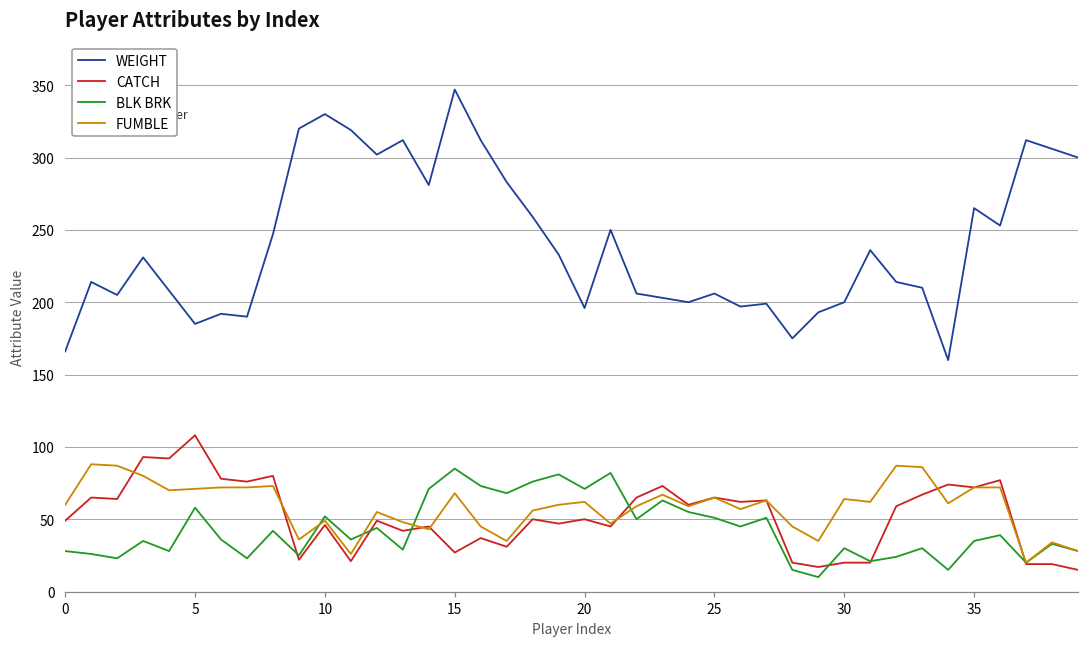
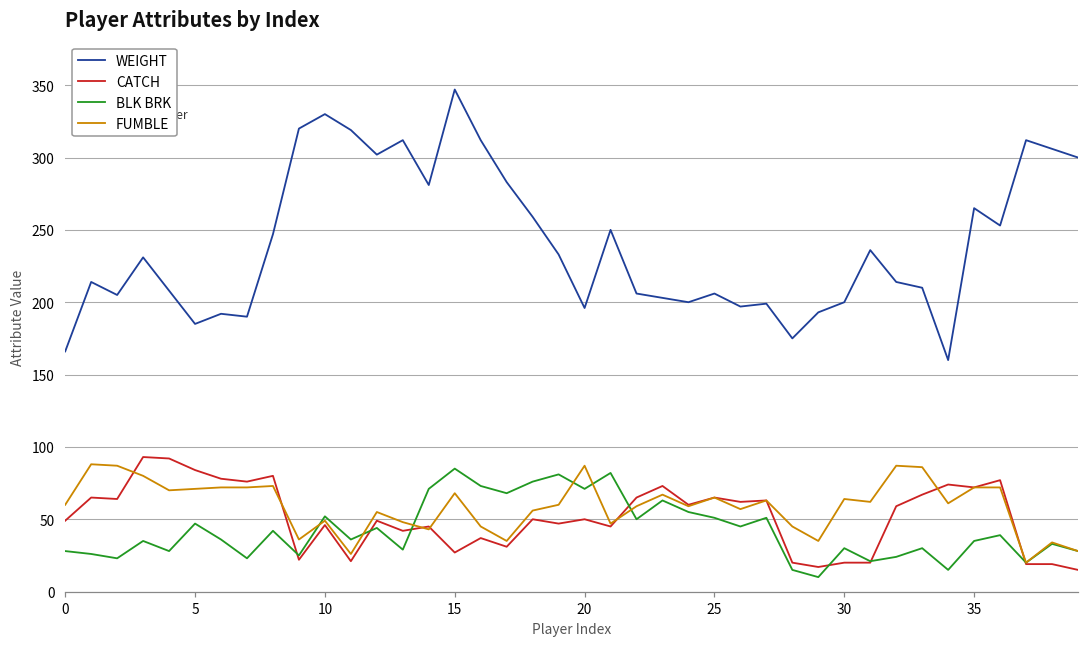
CATCH, 5: 108 -> 84
BLK BRK, 5: 58 -> 47
FUMBLE, 20: 62 -> 87
